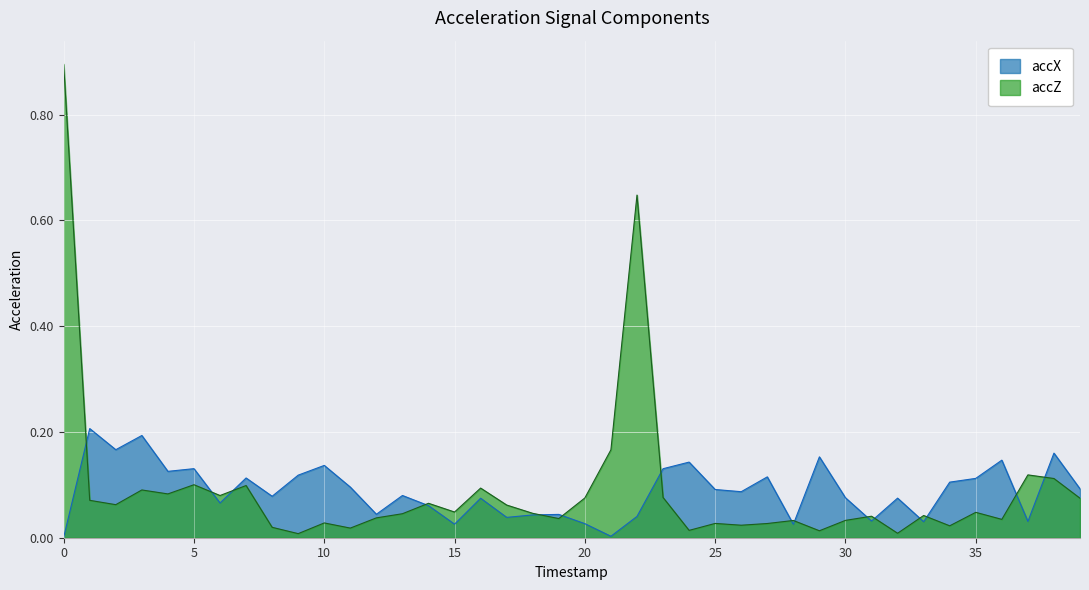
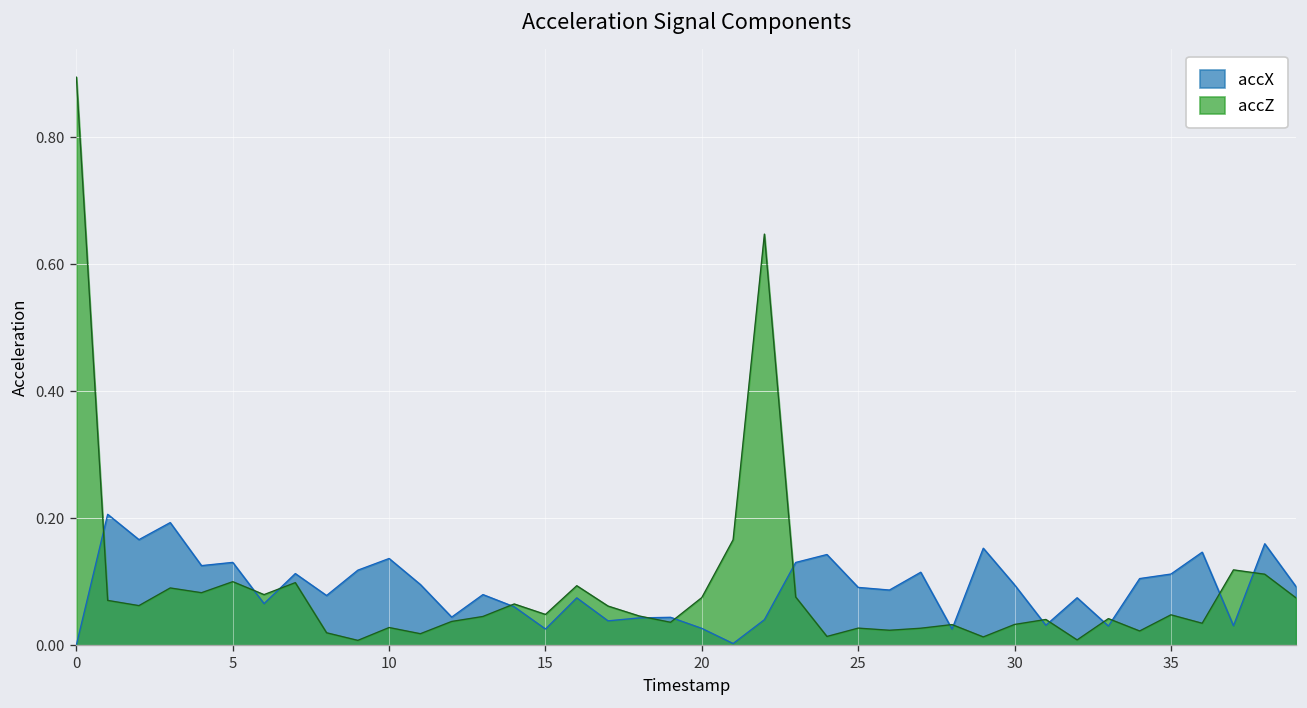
accX, 30: 0.08 -> 0.10
